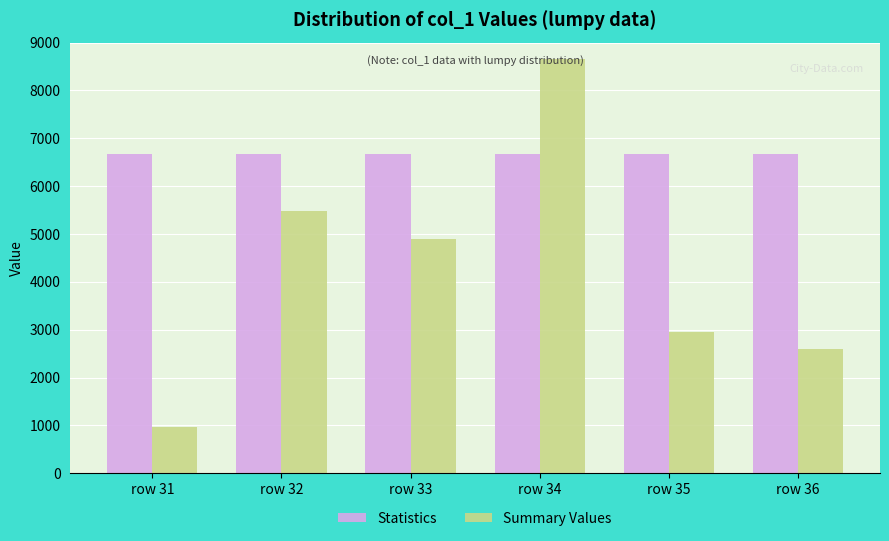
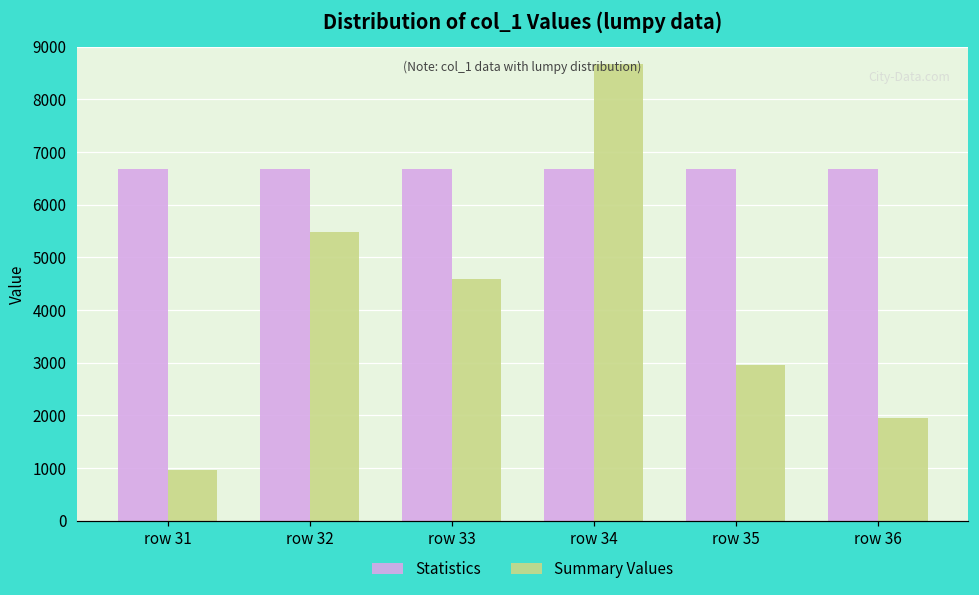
Summary Values, row 33: 4900 -> 4600
Summary Values, row 36: 2600 -> 2000
